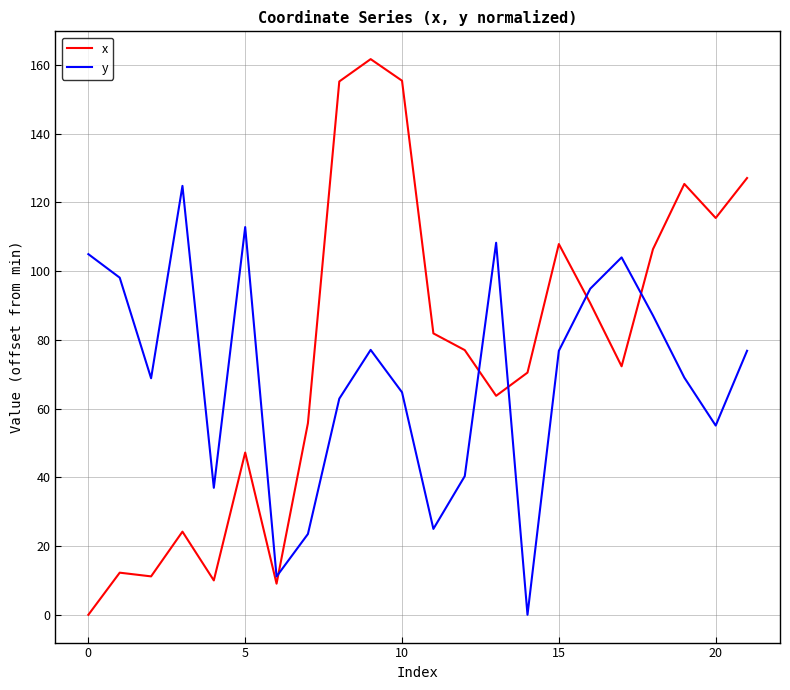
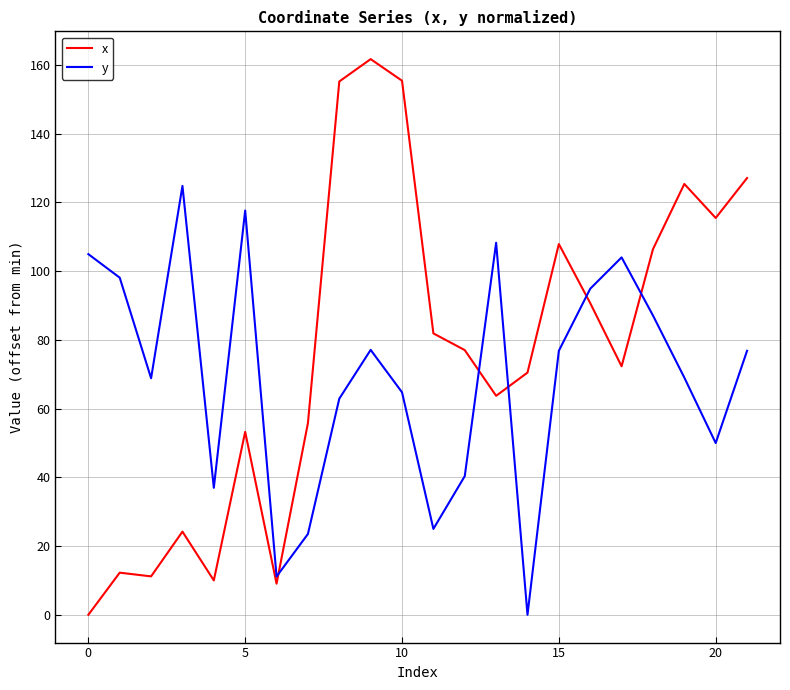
x, 5: 47 -> 53
y, 5: 113 -> 118
y, 20: 55 -> 50
